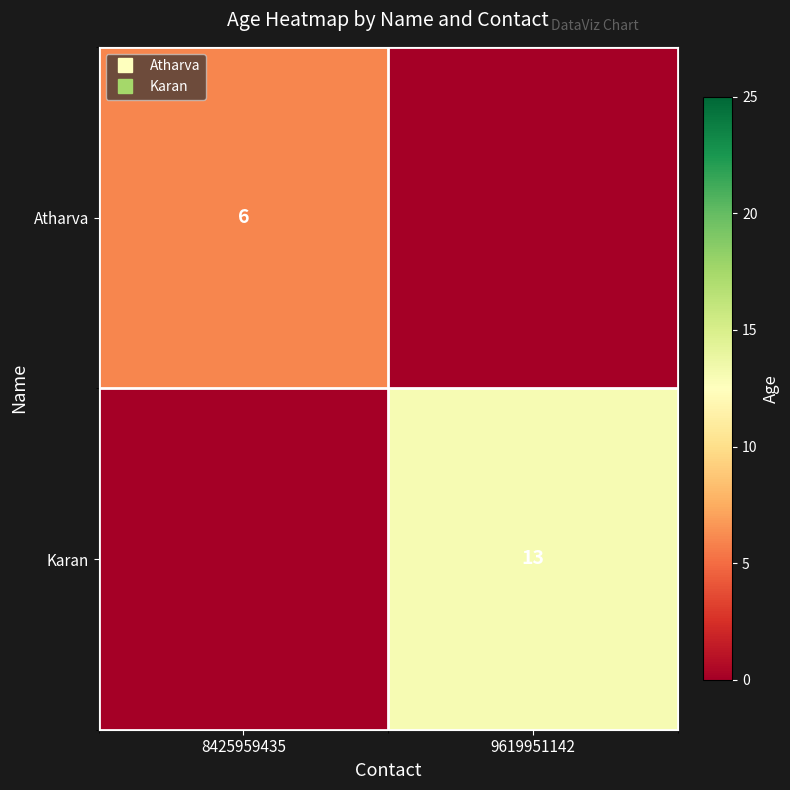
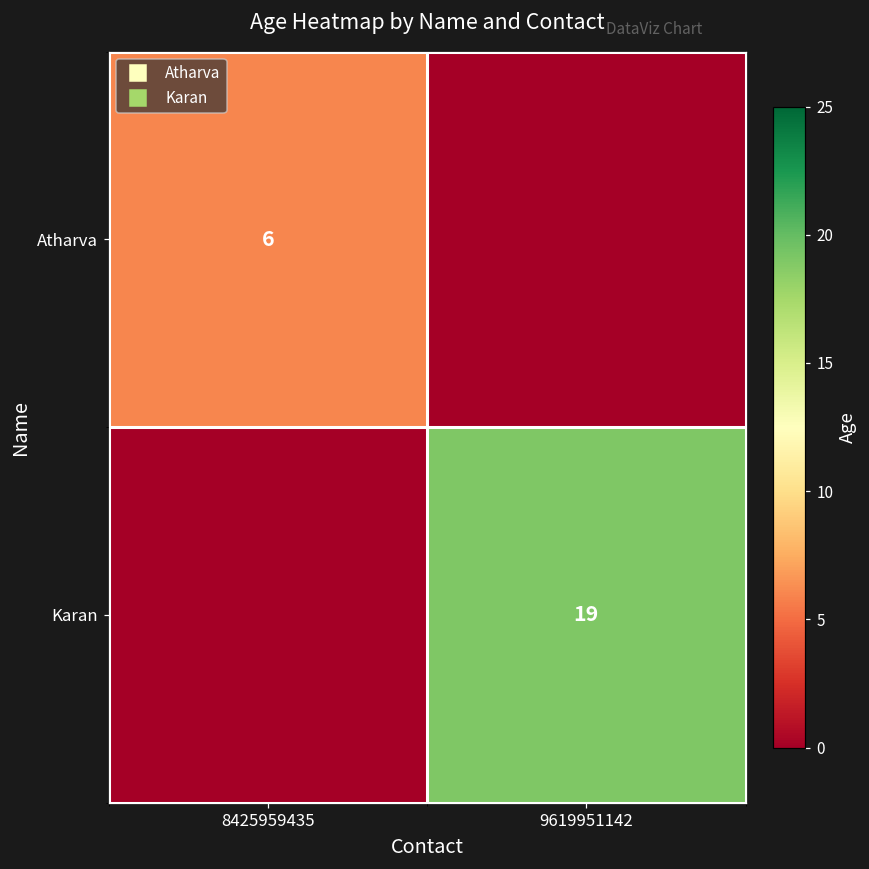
Karan, 9619951142: 13 -> 19
